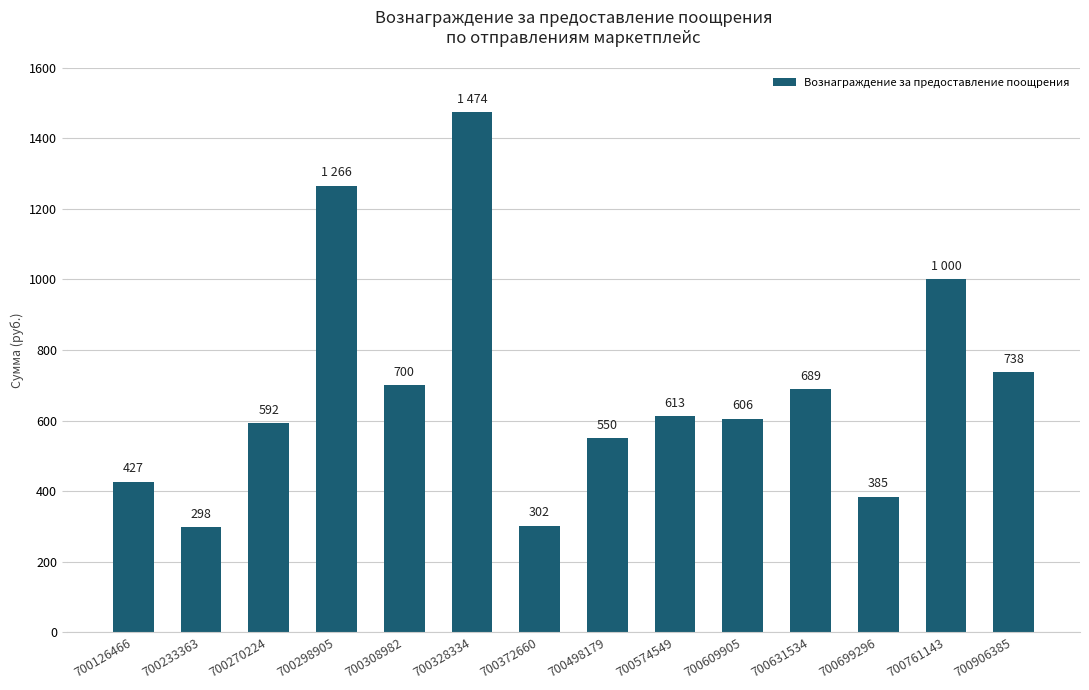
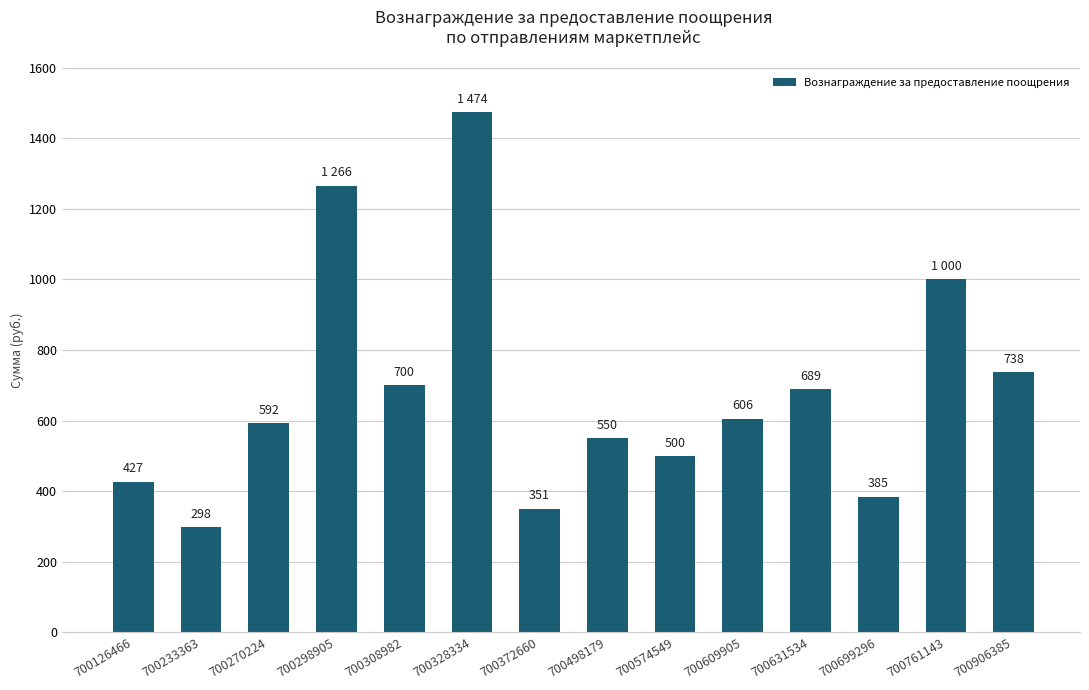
700372660: 302 -> 351
700574549: 613 -> 500
